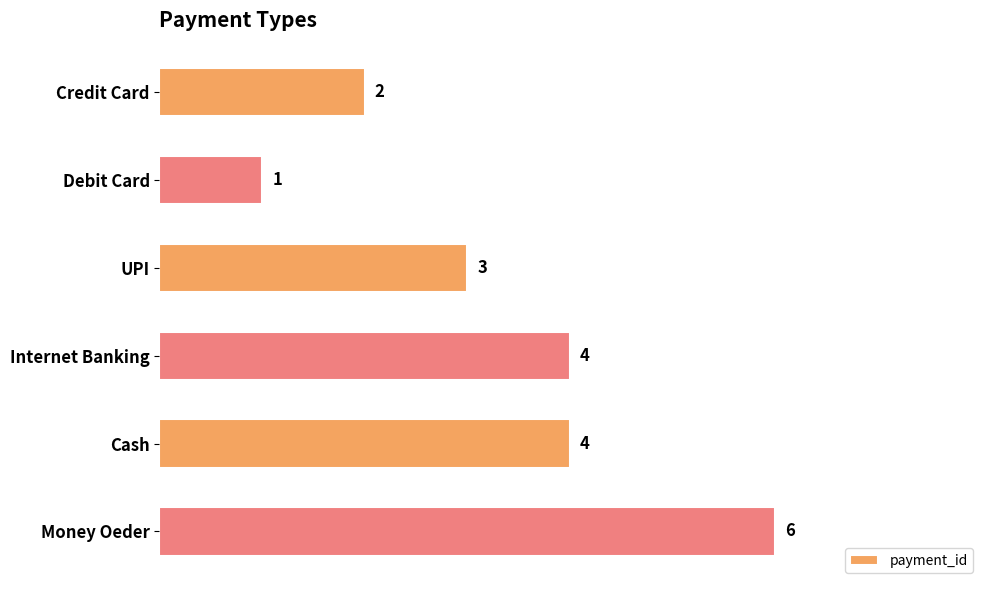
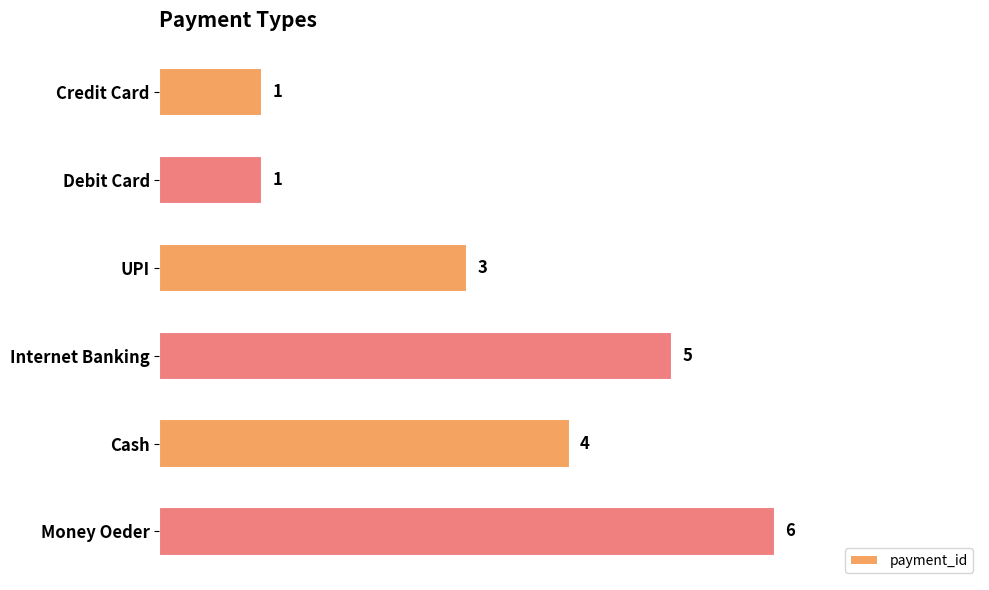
Credit Card: 2 -> 1
Internet Banking: 4 -> 5
